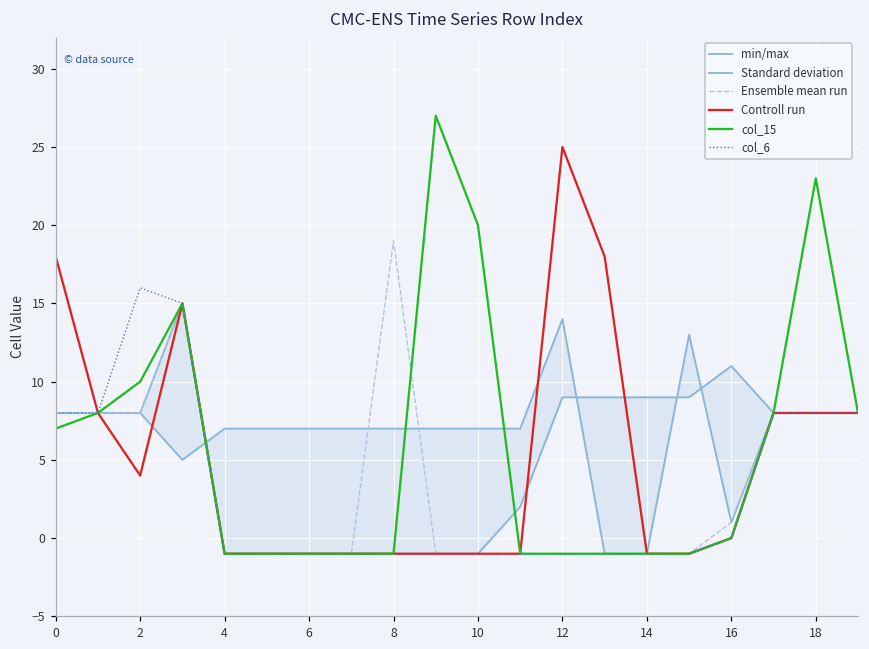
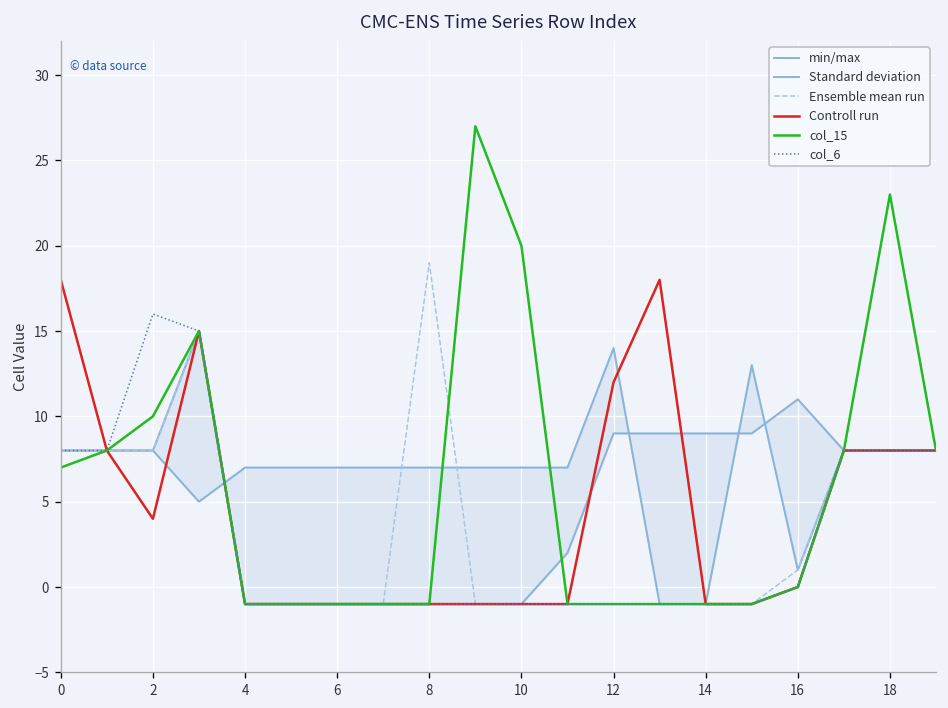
Controll run, 12: 25 -> 12
